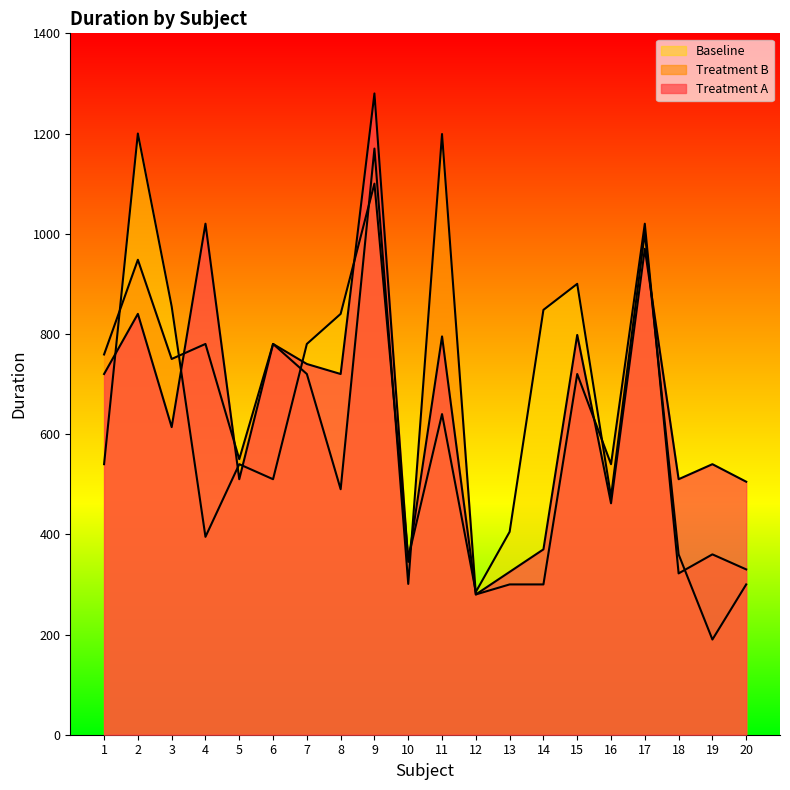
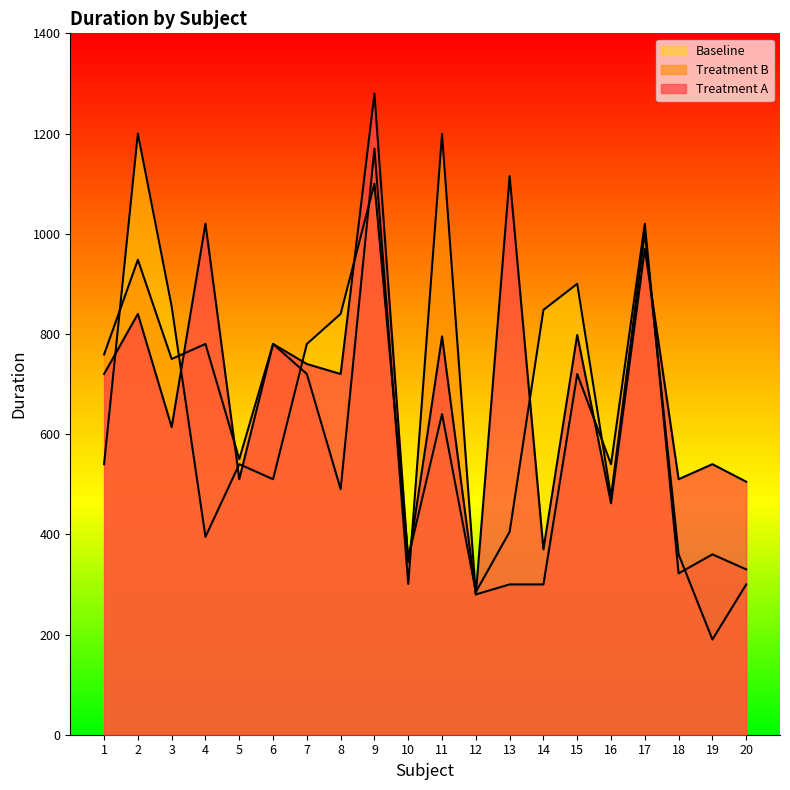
Treatment A, 13: 330 -> 1120
